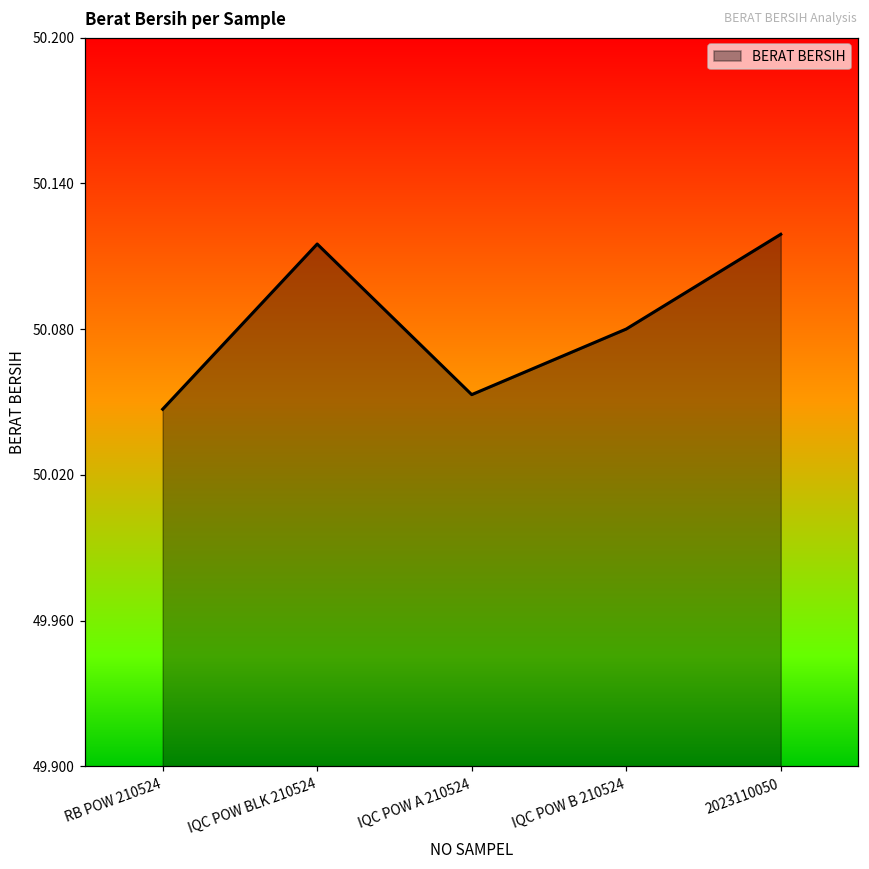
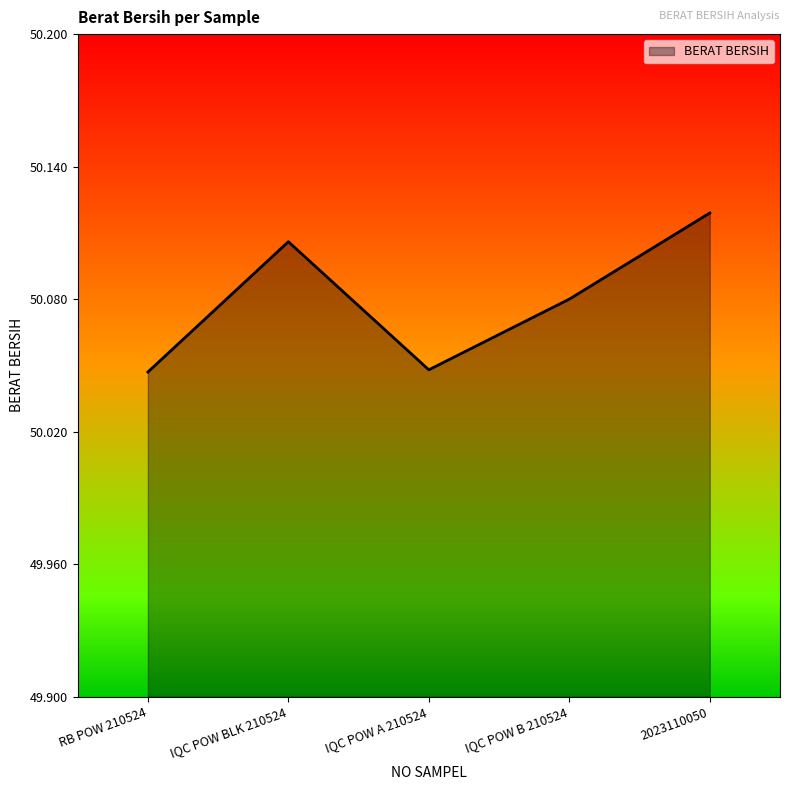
IQC POW BLK 210524: 50.115 -> 50.106
IQC POW A 210524: 50.053 -> 50.048
